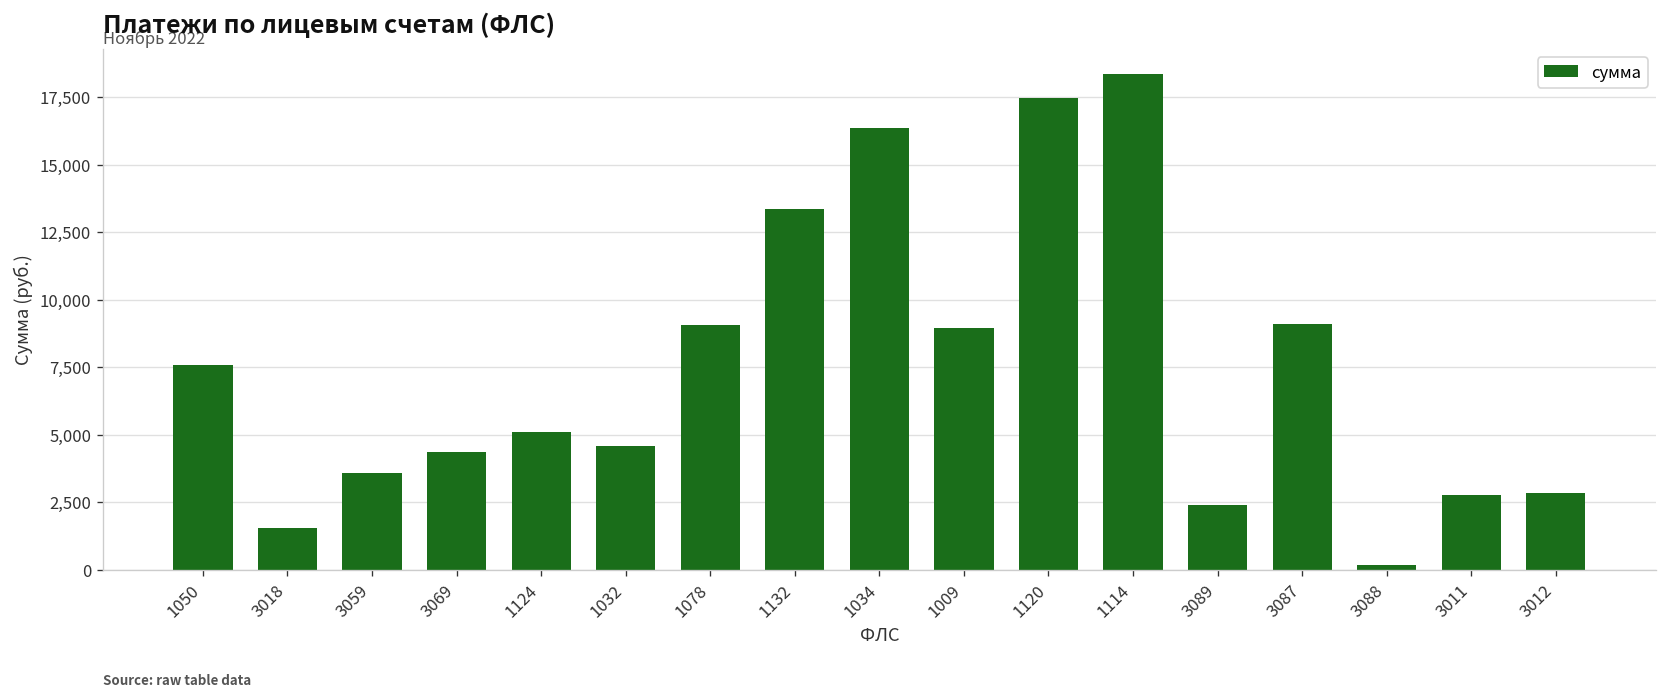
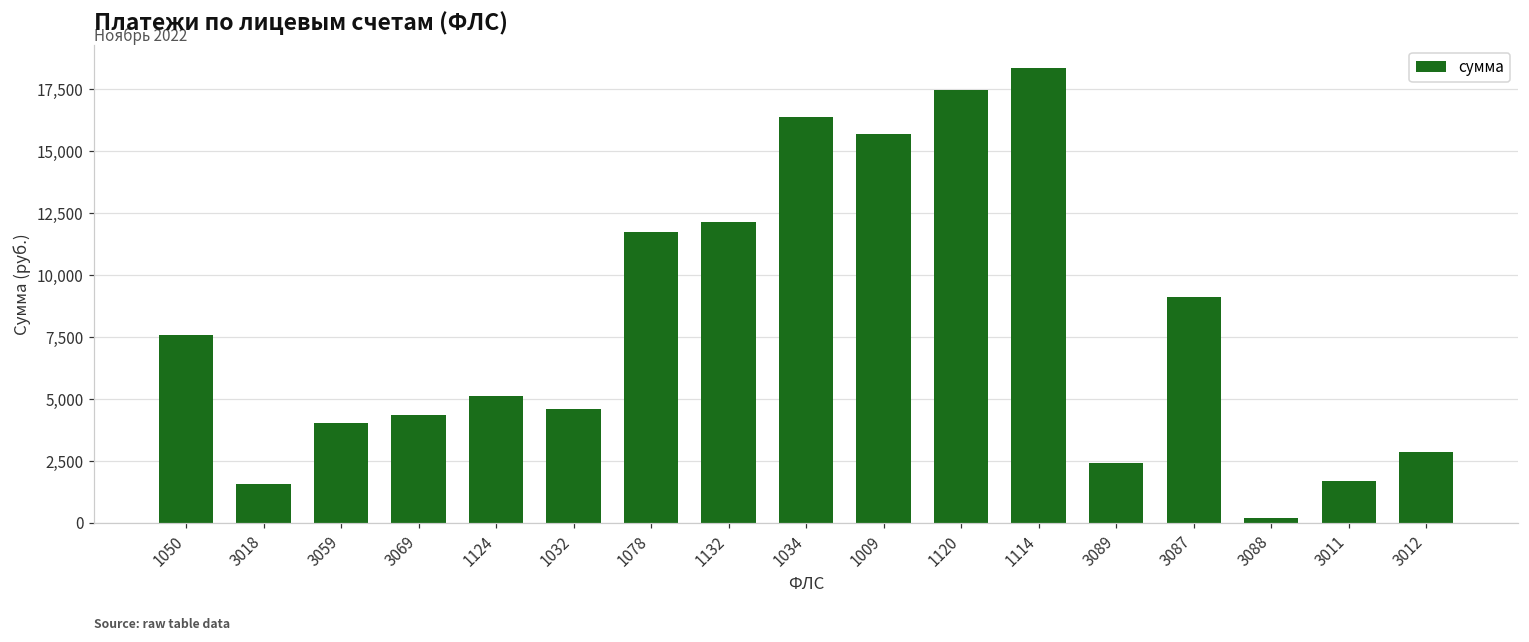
3059: 3,600 -> 4,000
1078: 9,100 -> 11,700
1132: 13,300 -> 12,100
1009: 9,000 -> 15,700
3011: 2,800 -> 1,700
